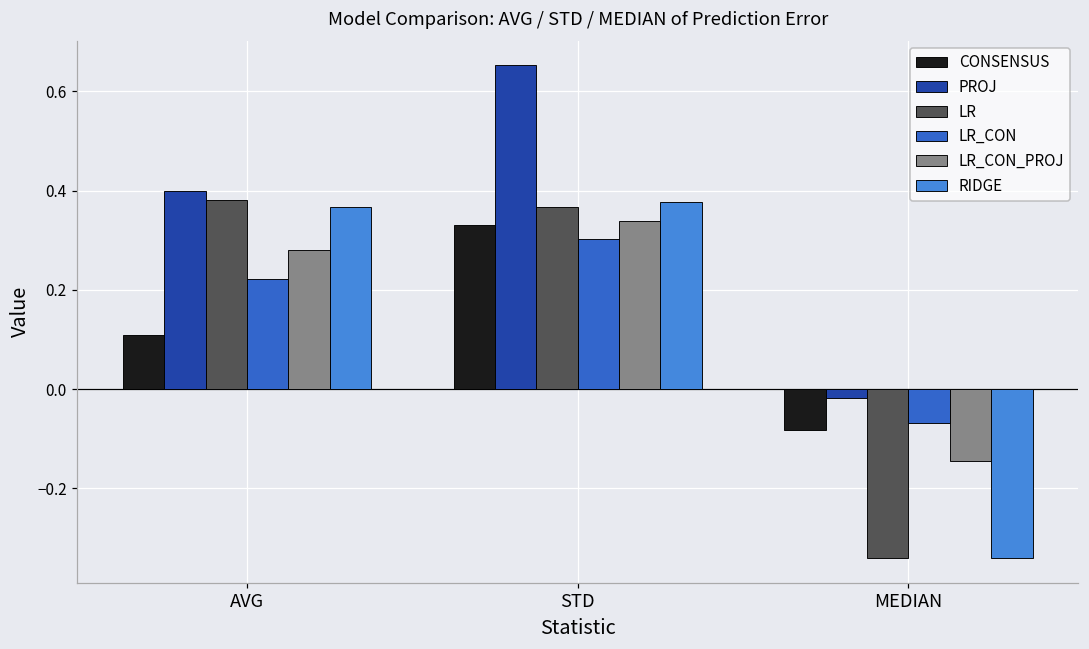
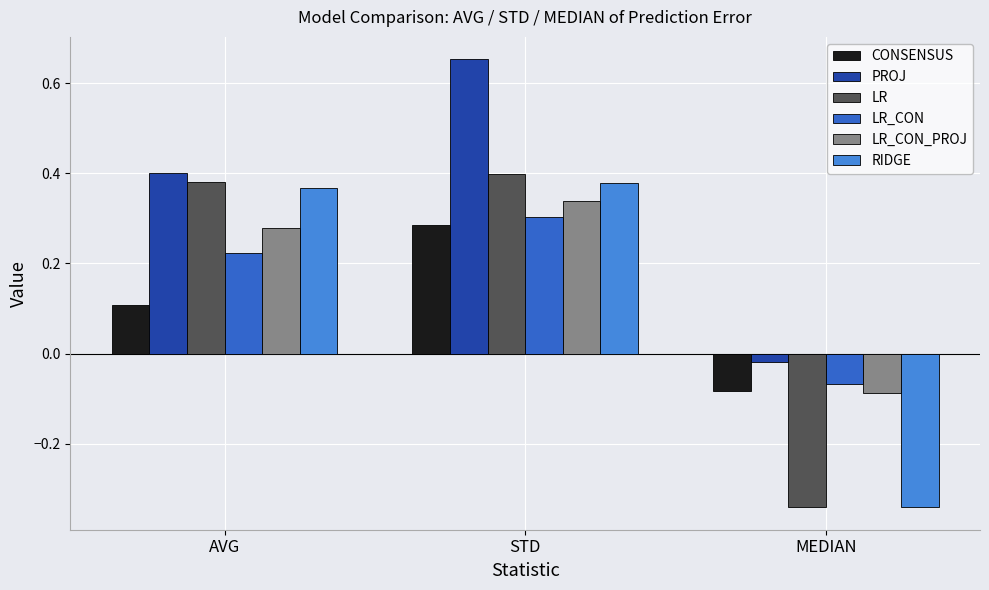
CONSENSUS, STD: 0.33 -> 0.28
LR, STD: 0.37 -> 0.40
LR_CON_PROJ, MEDIAN: -0.14 -> -0.09
